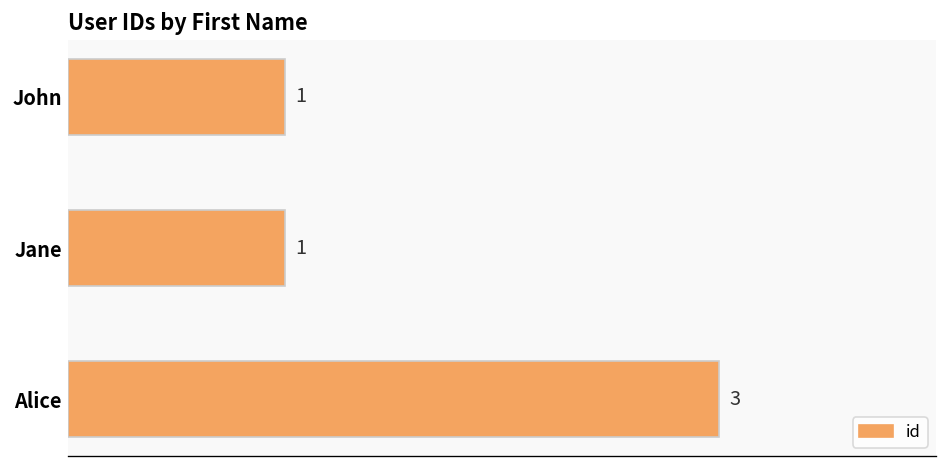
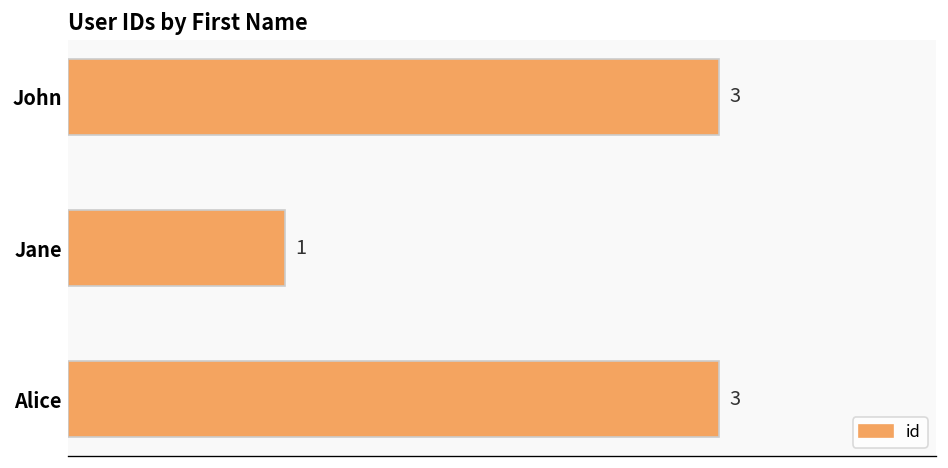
John: 1 -> 3
